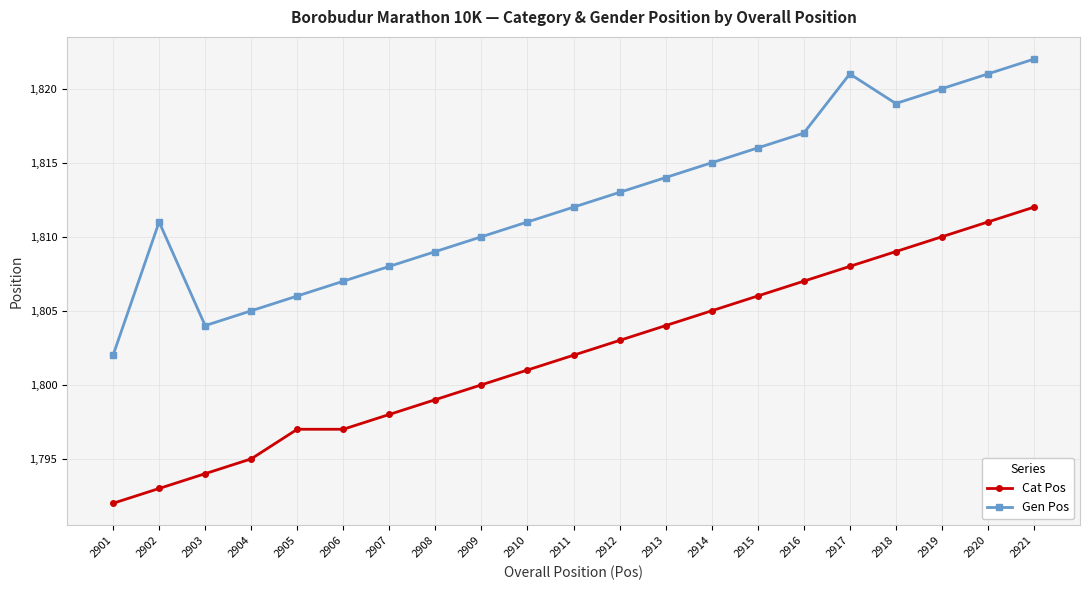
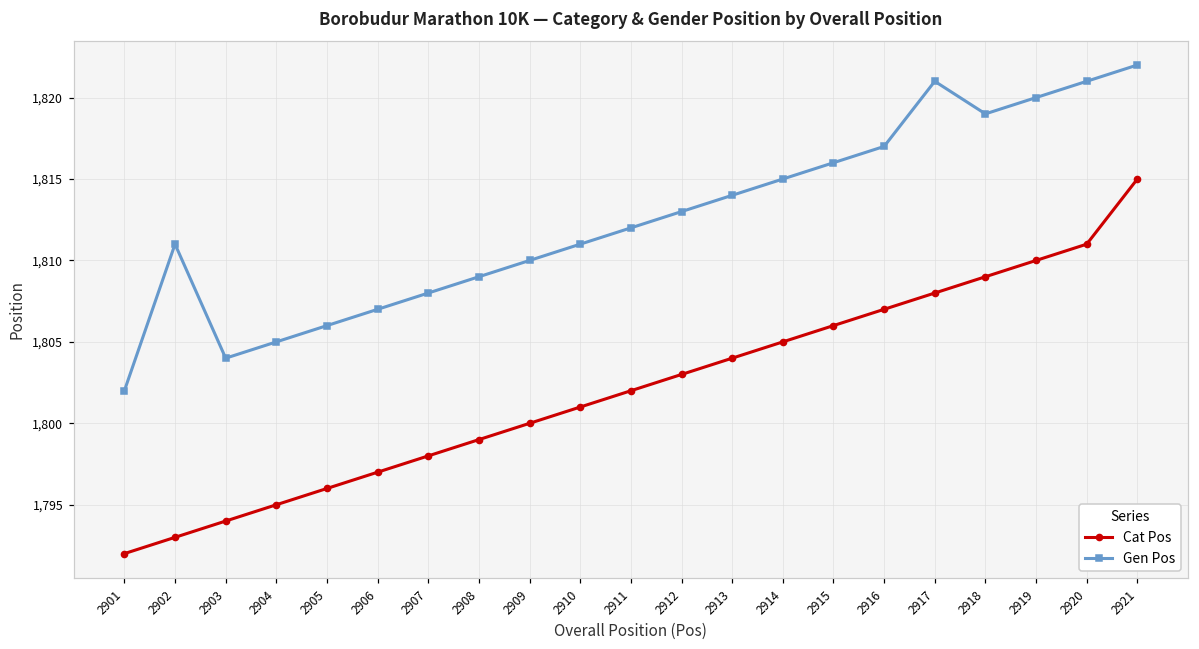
Cat Pos, 2905: 1,797 -> 1,796
Cat Pos, 2921: 1,812 -> 1,815
